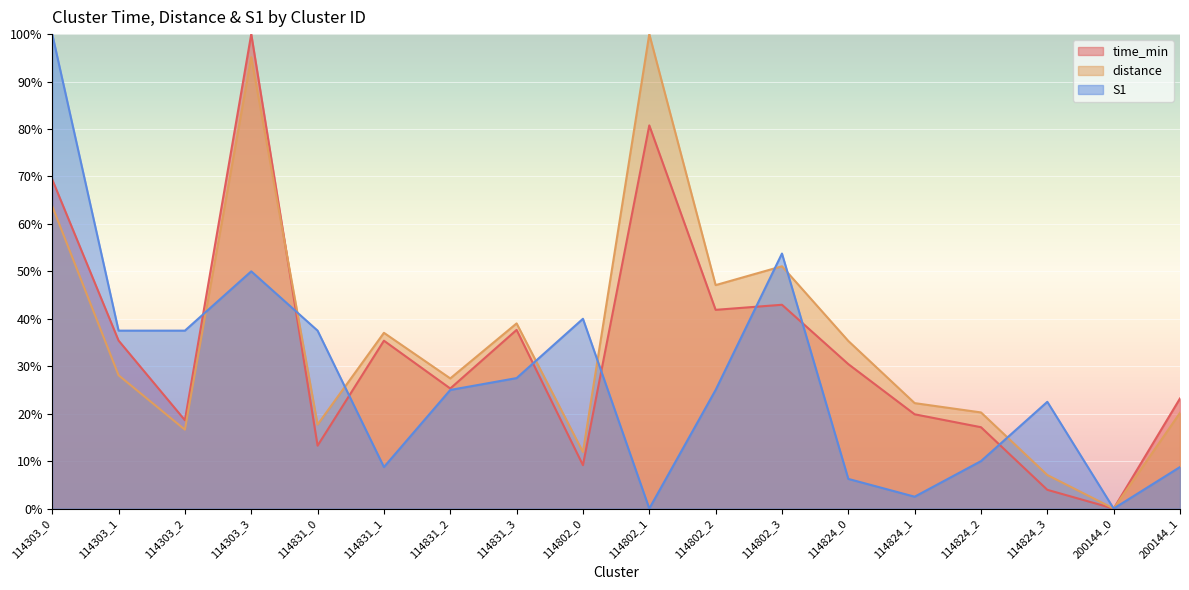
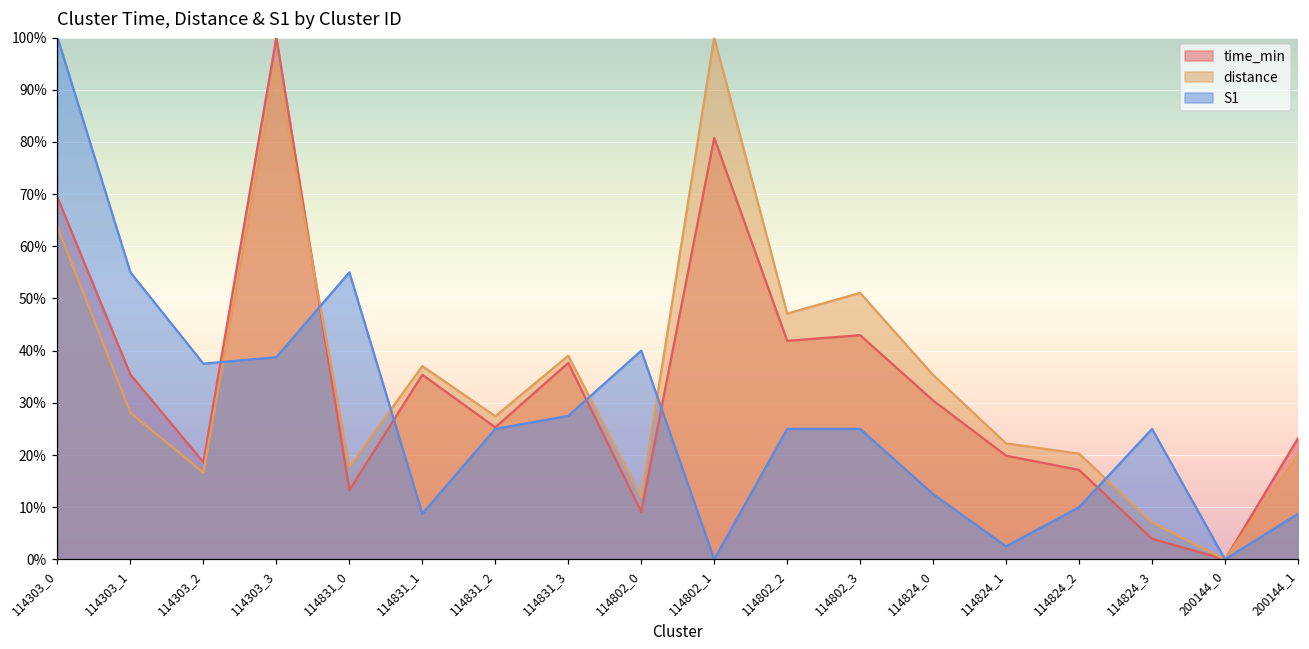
S1, 114303_1: 38% -> 55%
S1, 114303_3: 50% -> 39%
S1, 114831_0: 38% -> 55%
S1, 114802_3: 54% -> 25%
S1, 114824_0: 6% -> 13%
S1, 114824_3: 23% -> 25%
